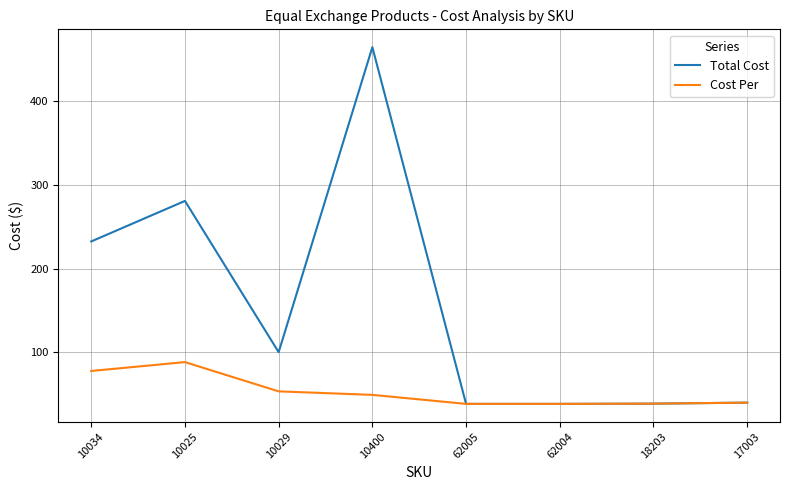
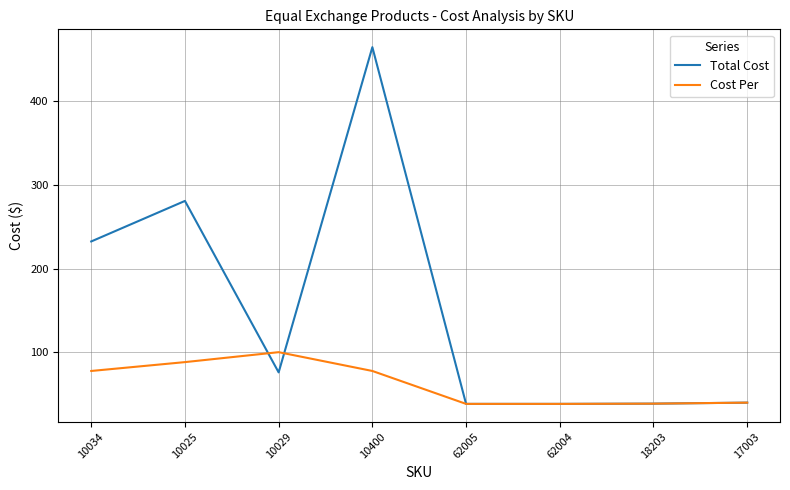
Total Cost, 10029: 100 -> 80
Cost Per, 10029: 50 -> 100
Cost Per, 10400: 50 -> 80
